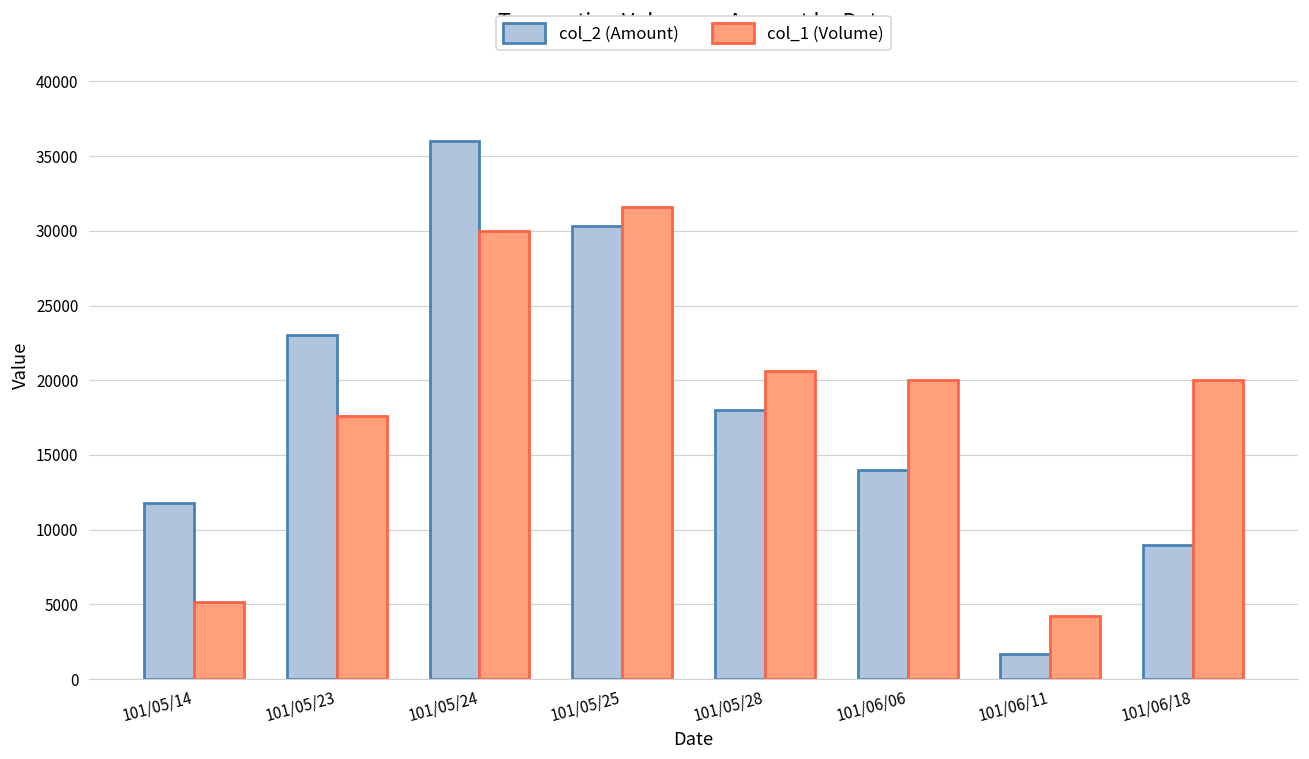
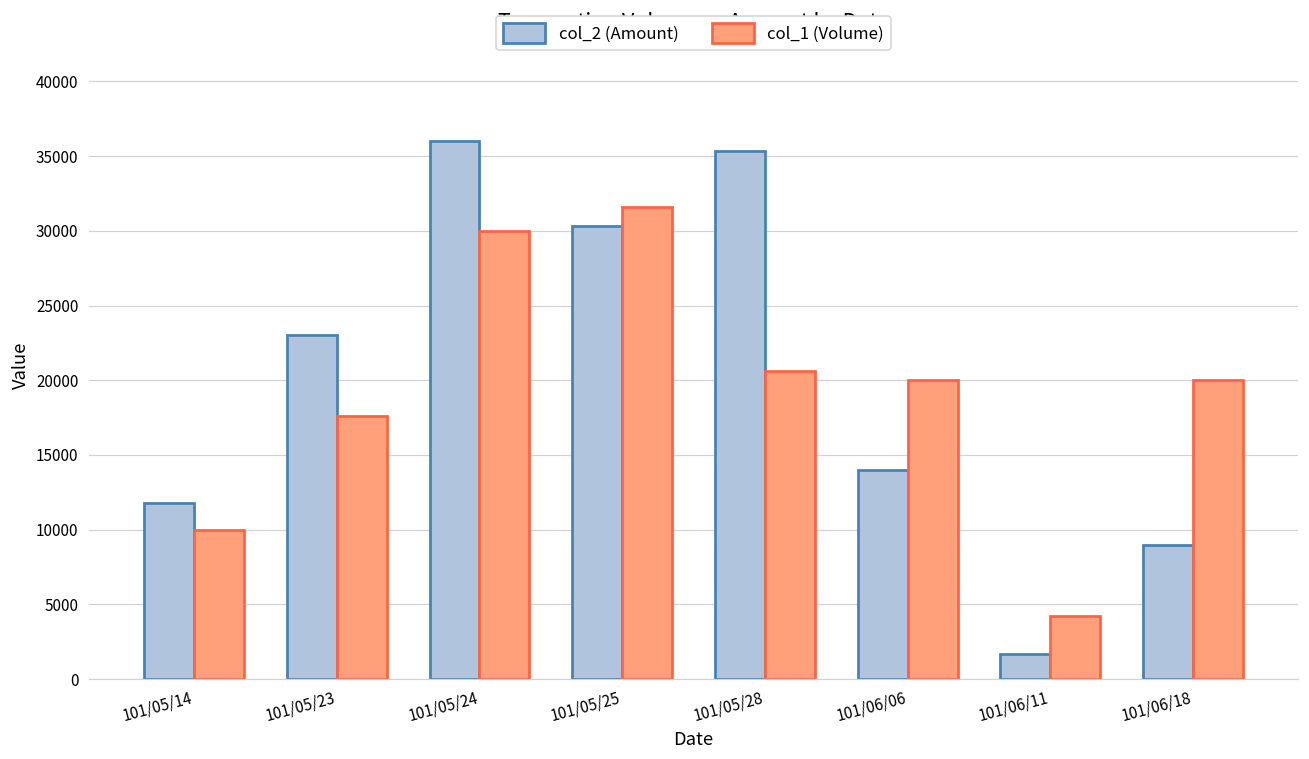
col_1 (Volume), 101/05/14: 5200 -> 10000
col_2 (Amount), 101/05/28: 18000 -> 35300
